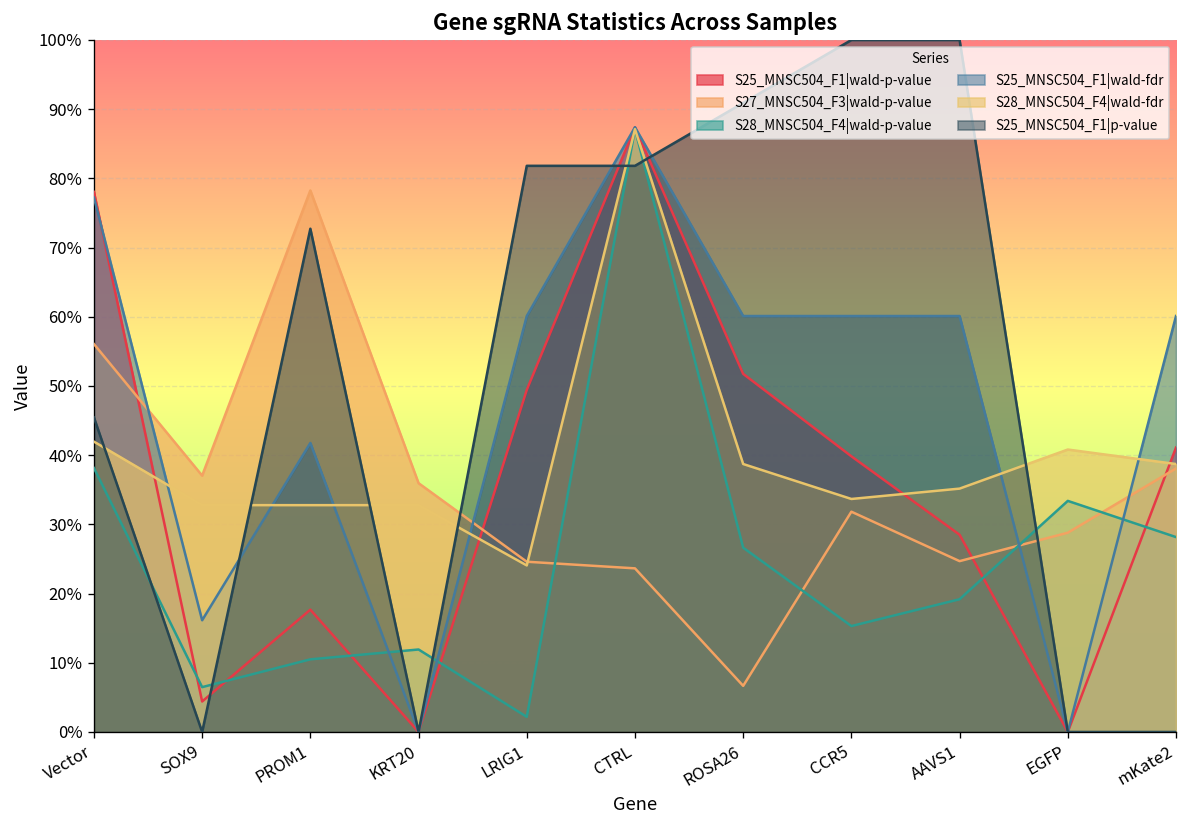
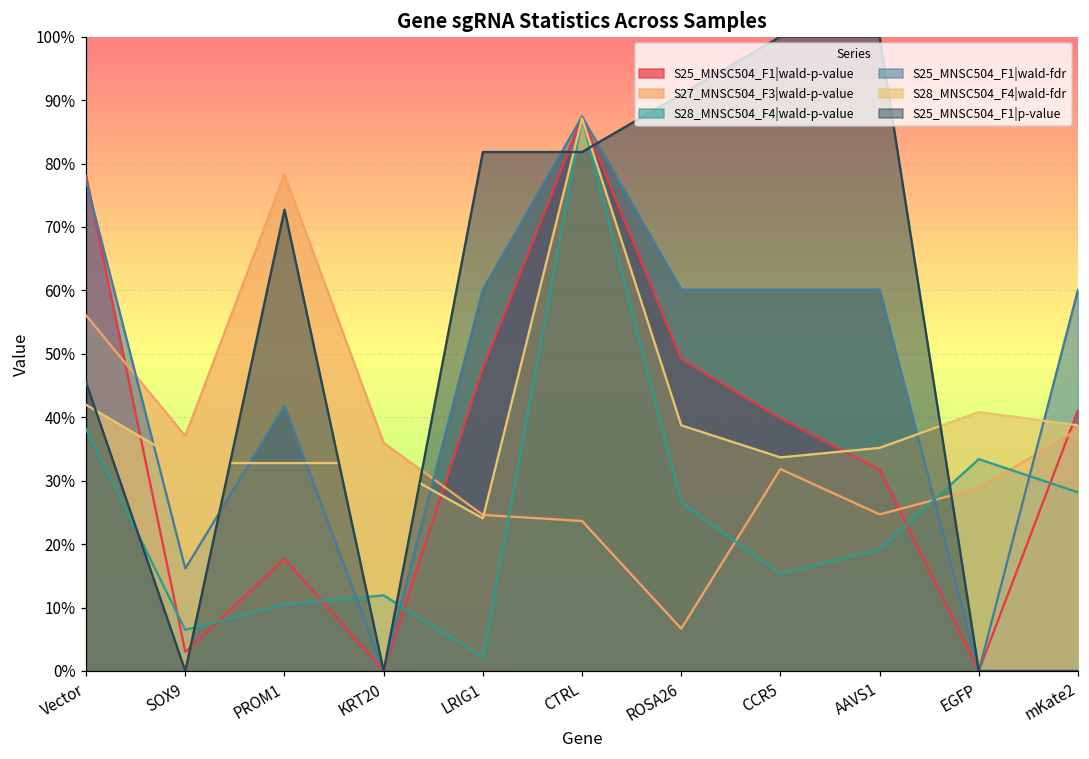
S25_MNSC504_F1|wald-p-value, SOX9: 4% -> 3%
S25_MNSC504_F1|wald-p-value, LRIG1: 49% -> 48%
S25_MNSC504_F1|wald-p-value, ROSA26: 52% -> 49%
S25_MNSC504_F1|wald-p-value, AAVS1: 28% -> 32%
